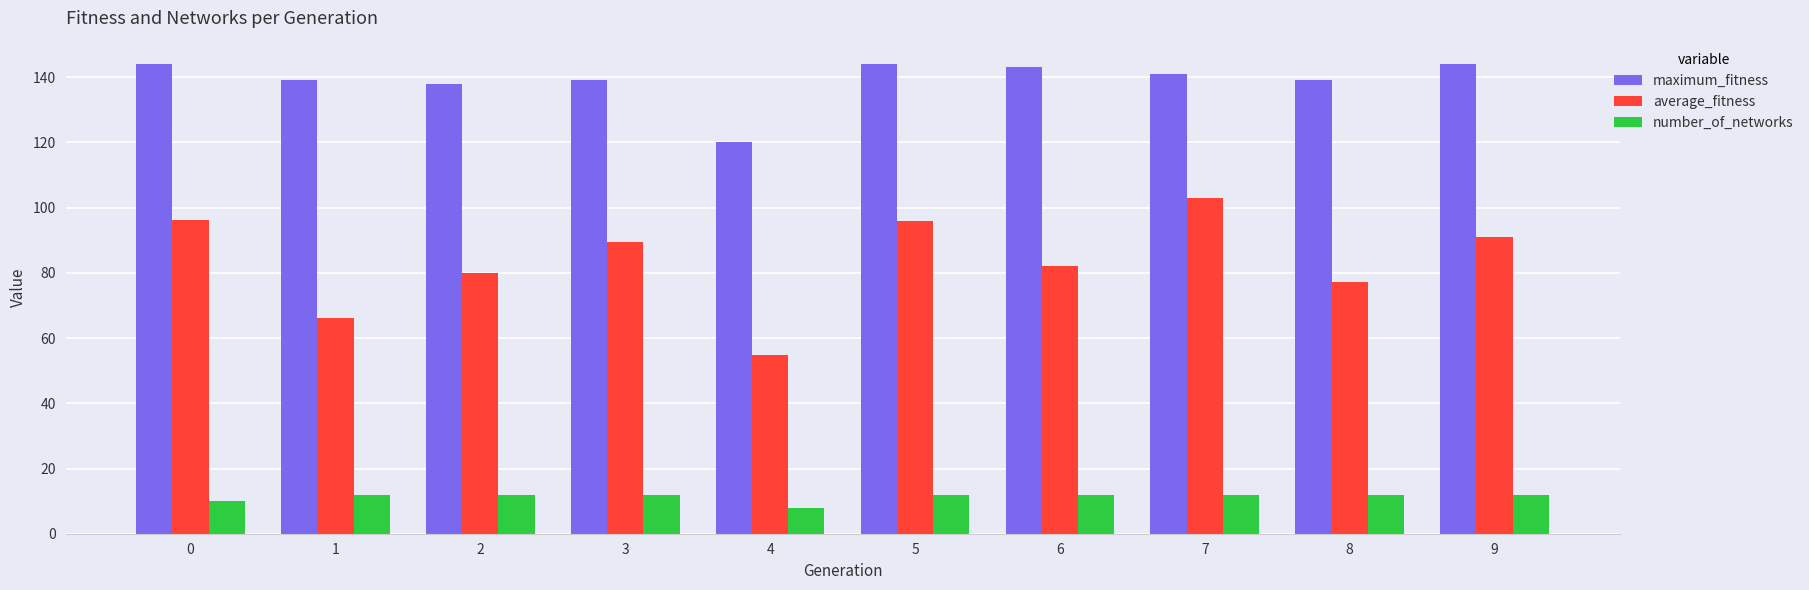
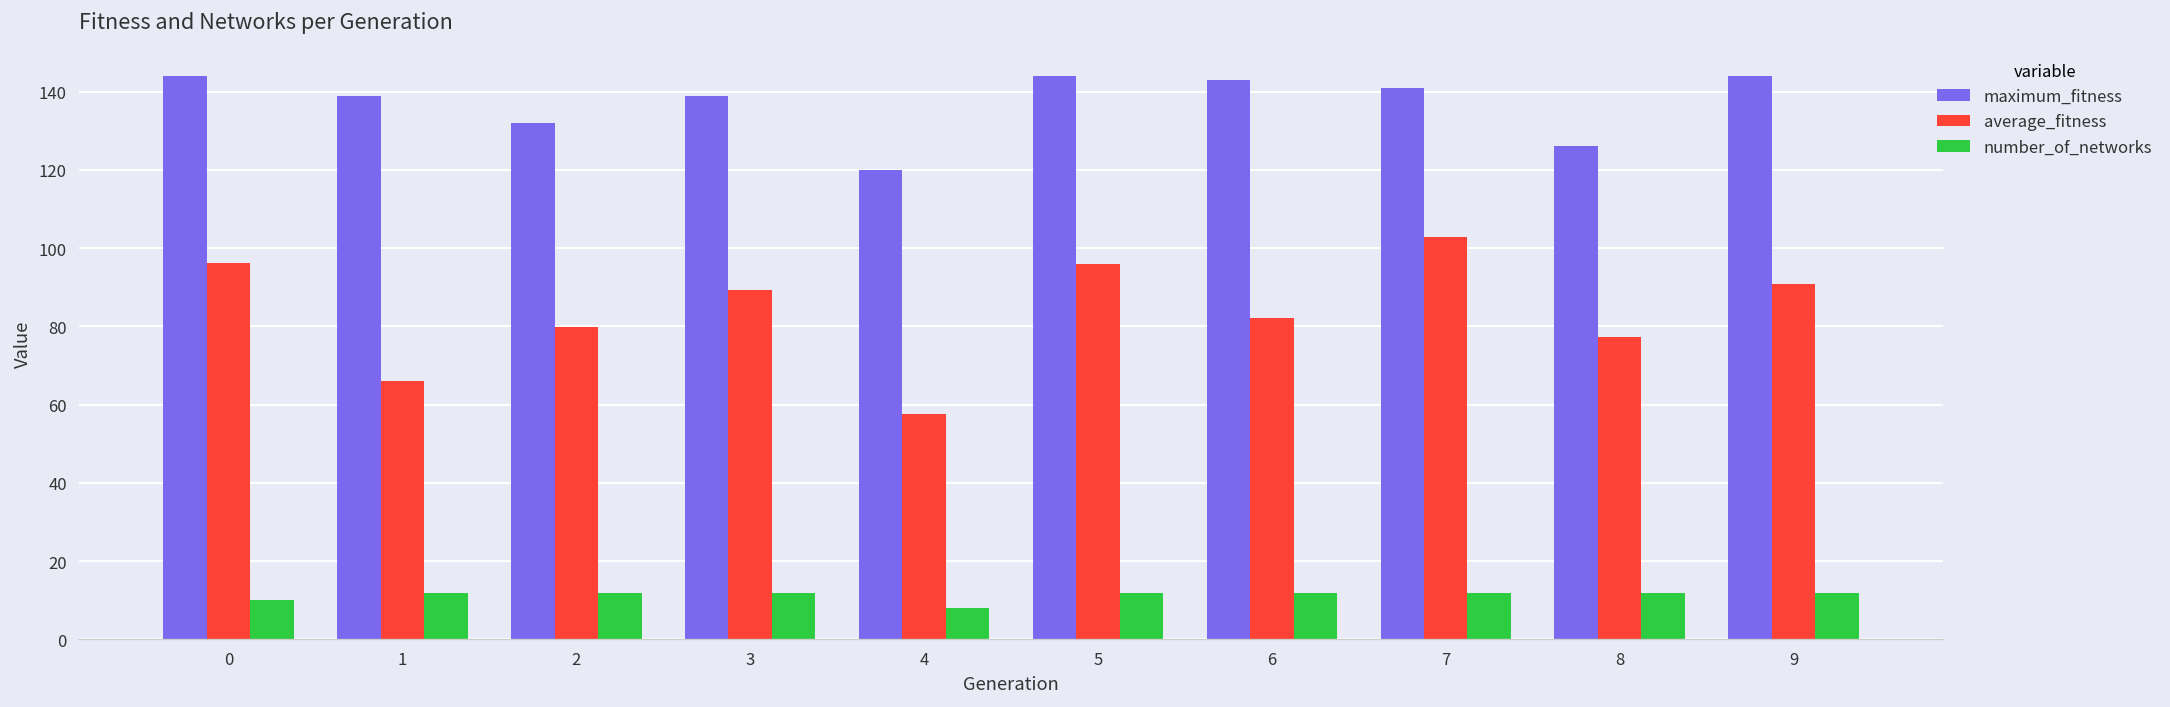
maximum_fitness, 2: 138 -> 132
average_fitness, 4: 55 -> 58
maximum_fitness, 8: 139 -> 126
